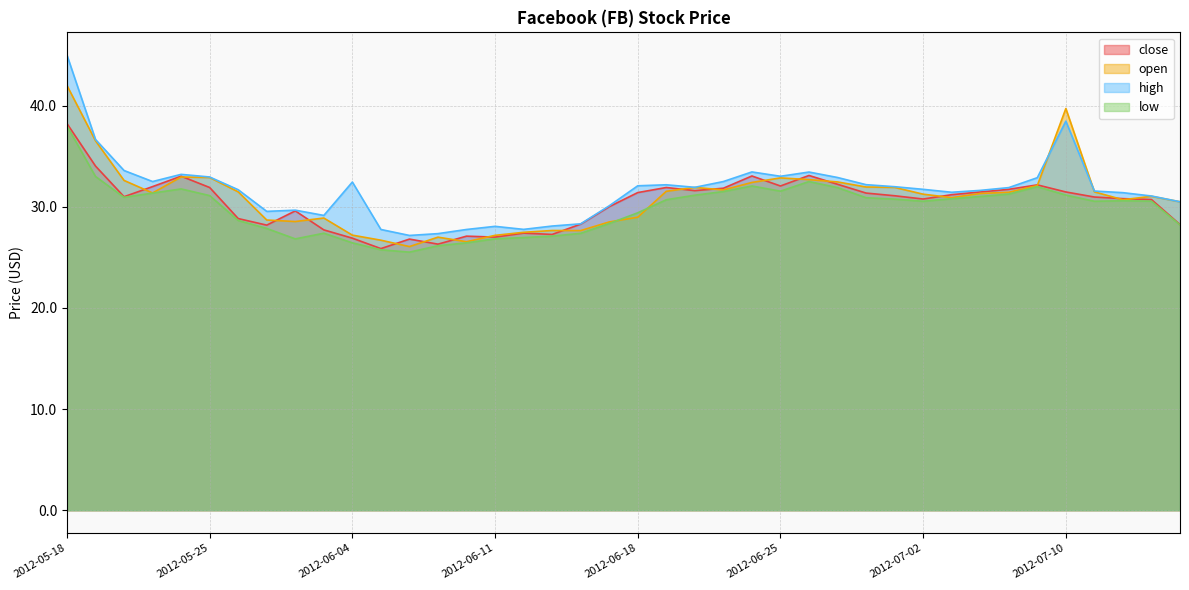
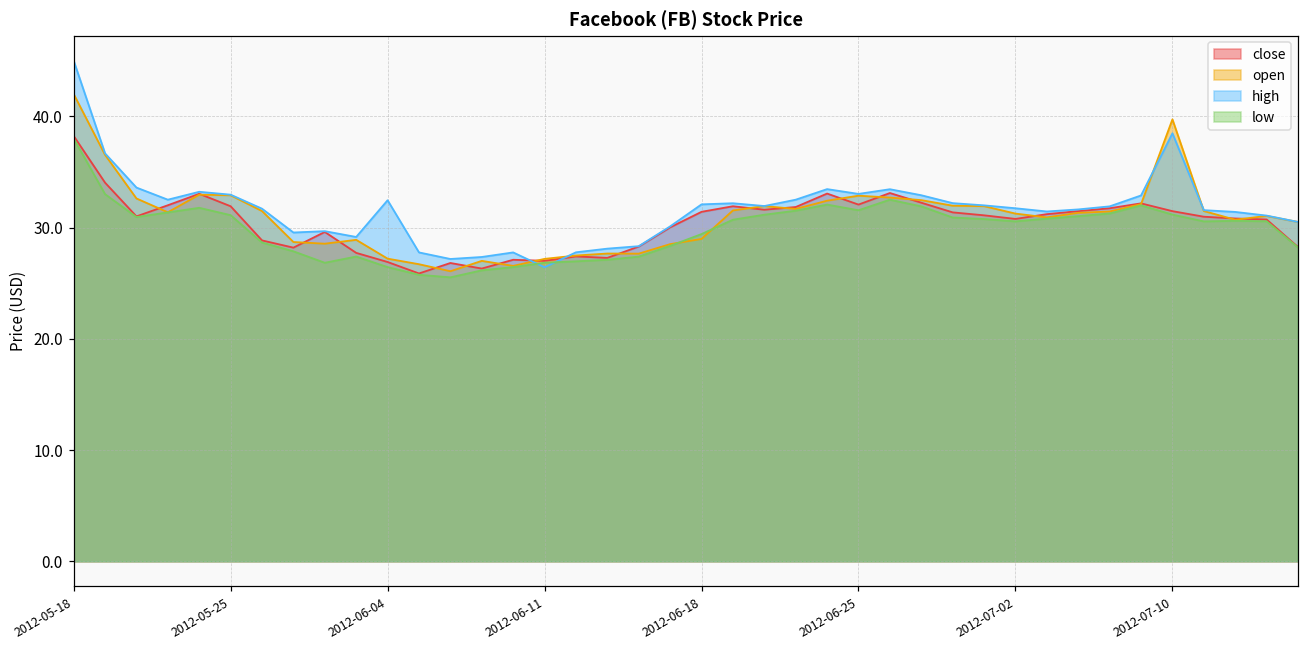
high, 2012-06-11: 28.1 -> 26.4
